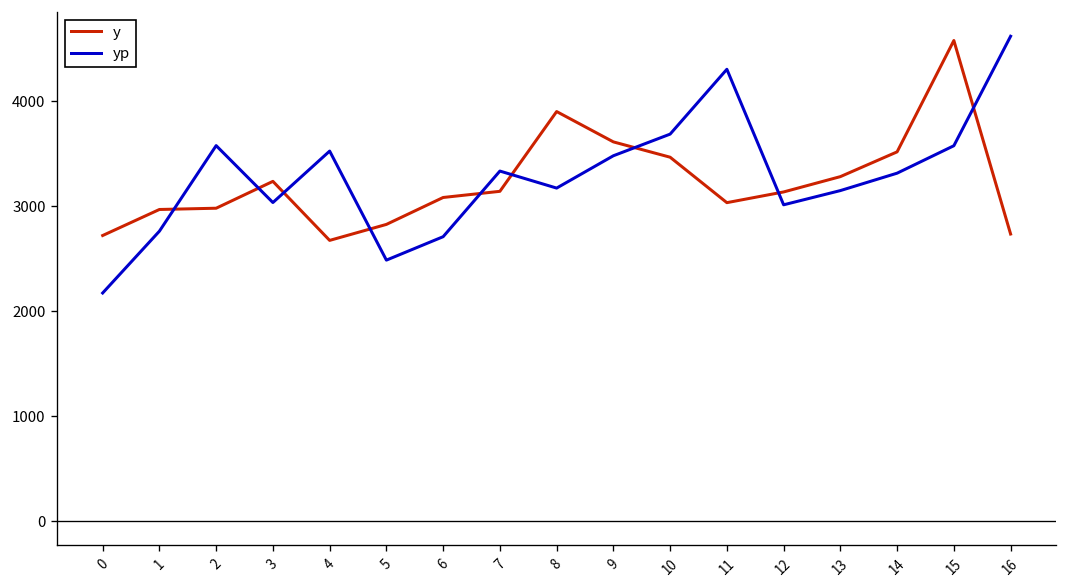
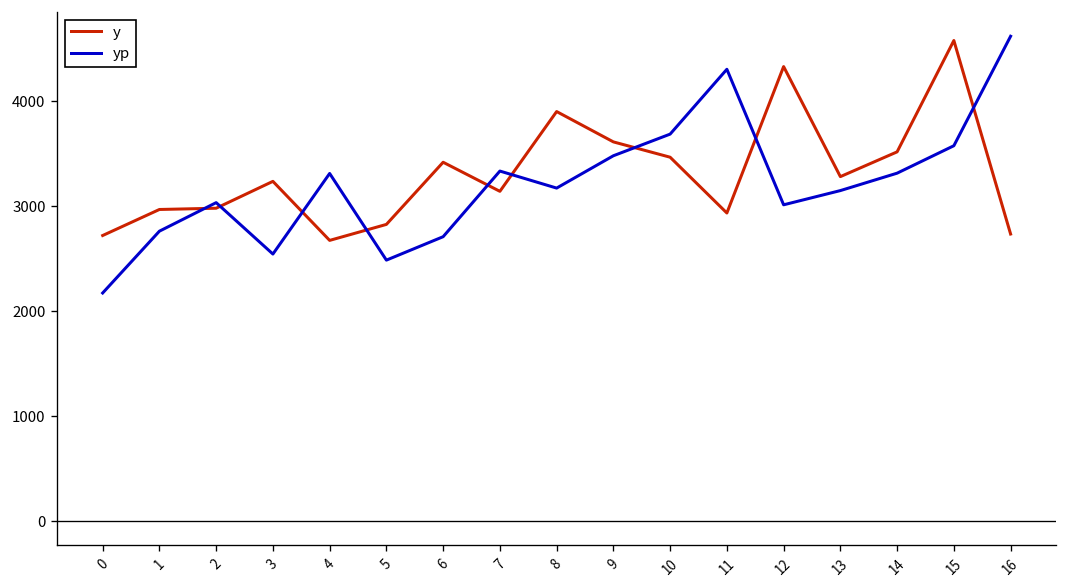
yp, 2: 3600 -> 3000
yp, 3: 3000 -> 2500
yp, 4: 3500 -> 3300
y, 6: 3100 -> 3400
y, 11: 3000 -> 2900
y, 12: 3100 -> 4300
